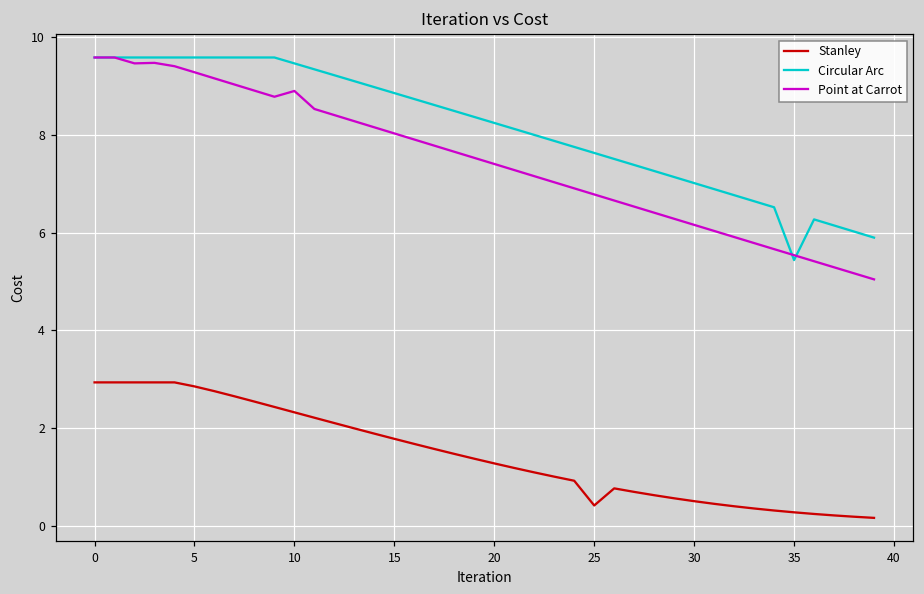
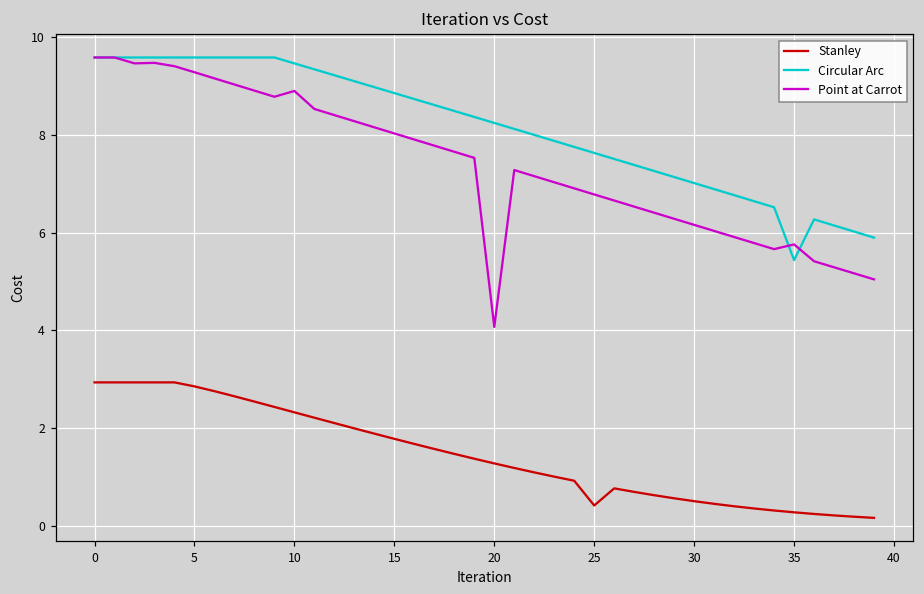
Point at Carrot, 20: 7.4 -> 4.1
Point at Carrot, 35: 5.5 -> 5.8
